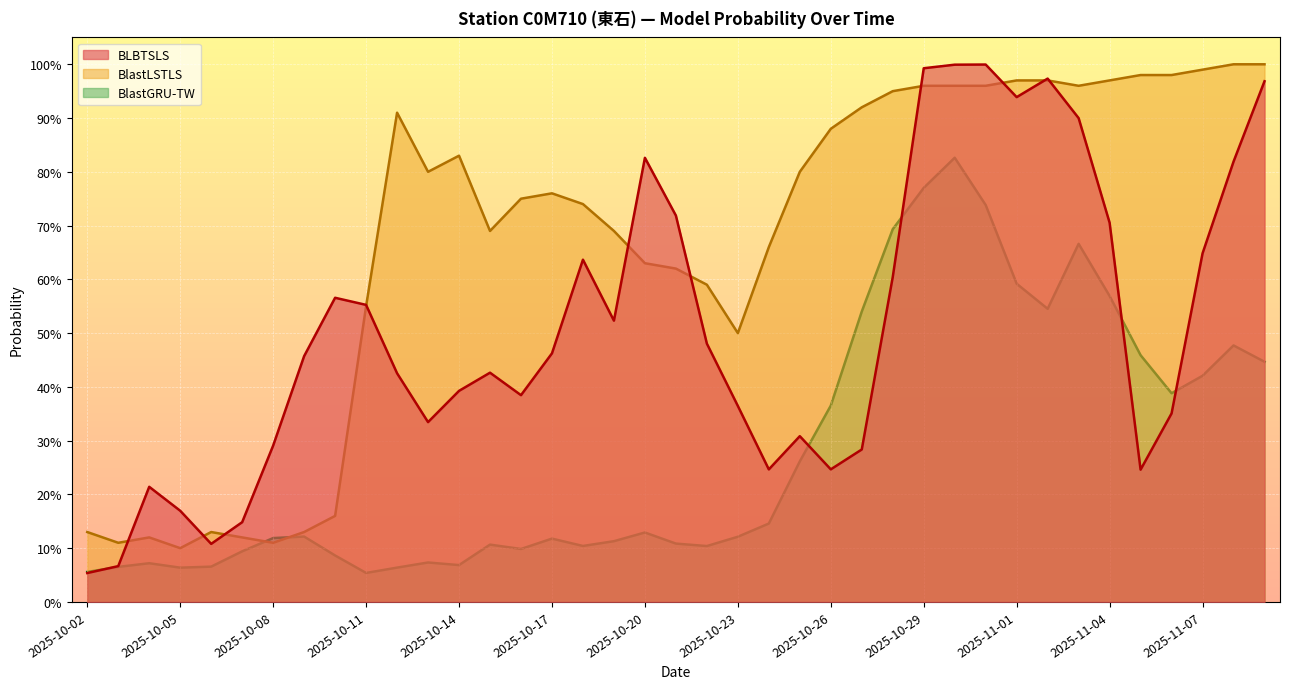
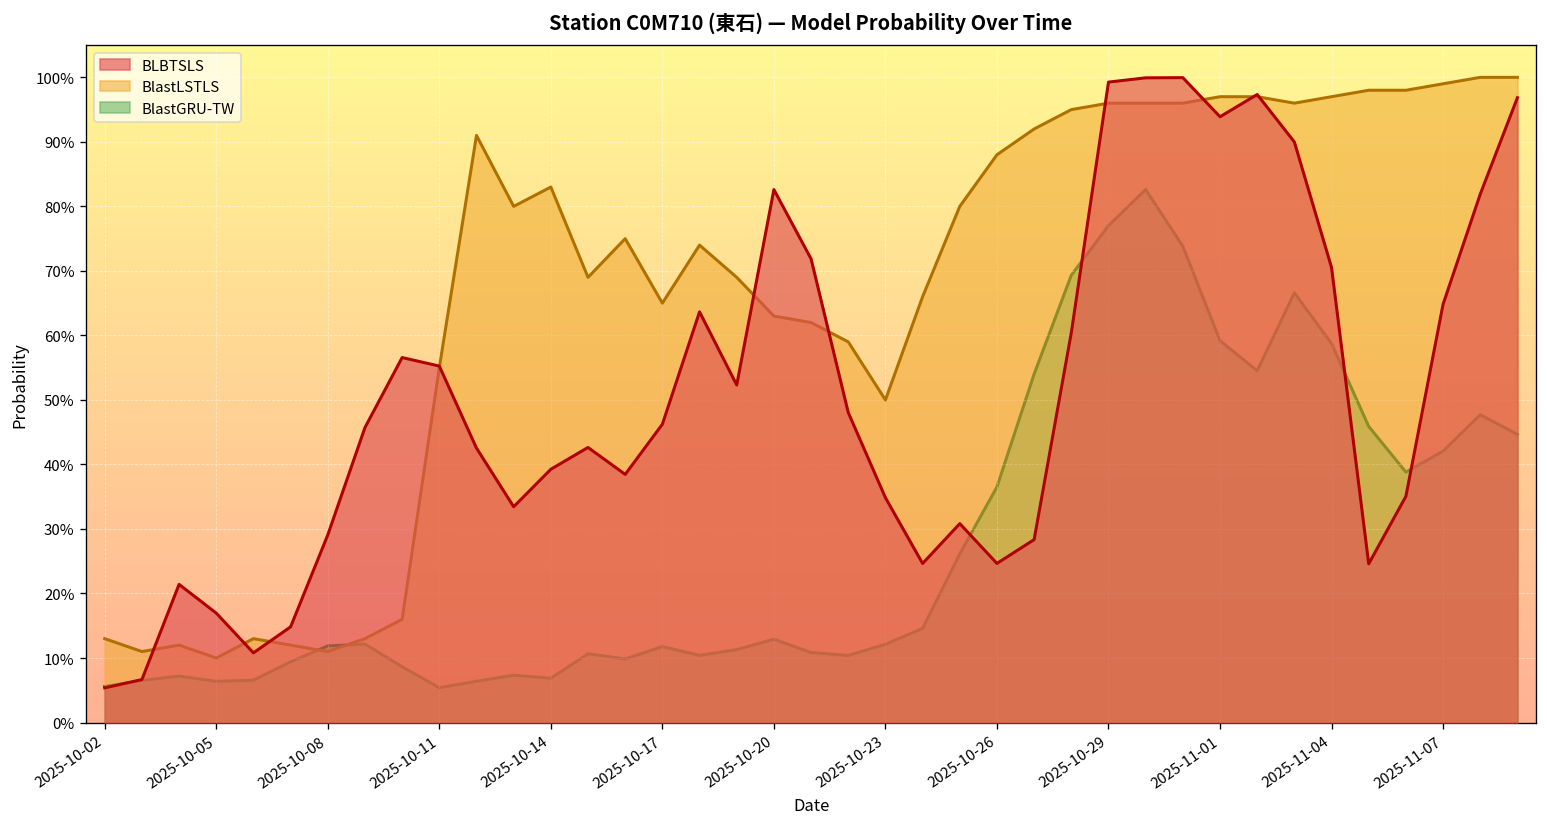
BlastLSTLS, 2025-10-17: 76% -> 65%
BLBTSLS, 2025-10-23: 36% -> 35%
BlastGRU-TW, 2025-11-04: 57% -> 59%
